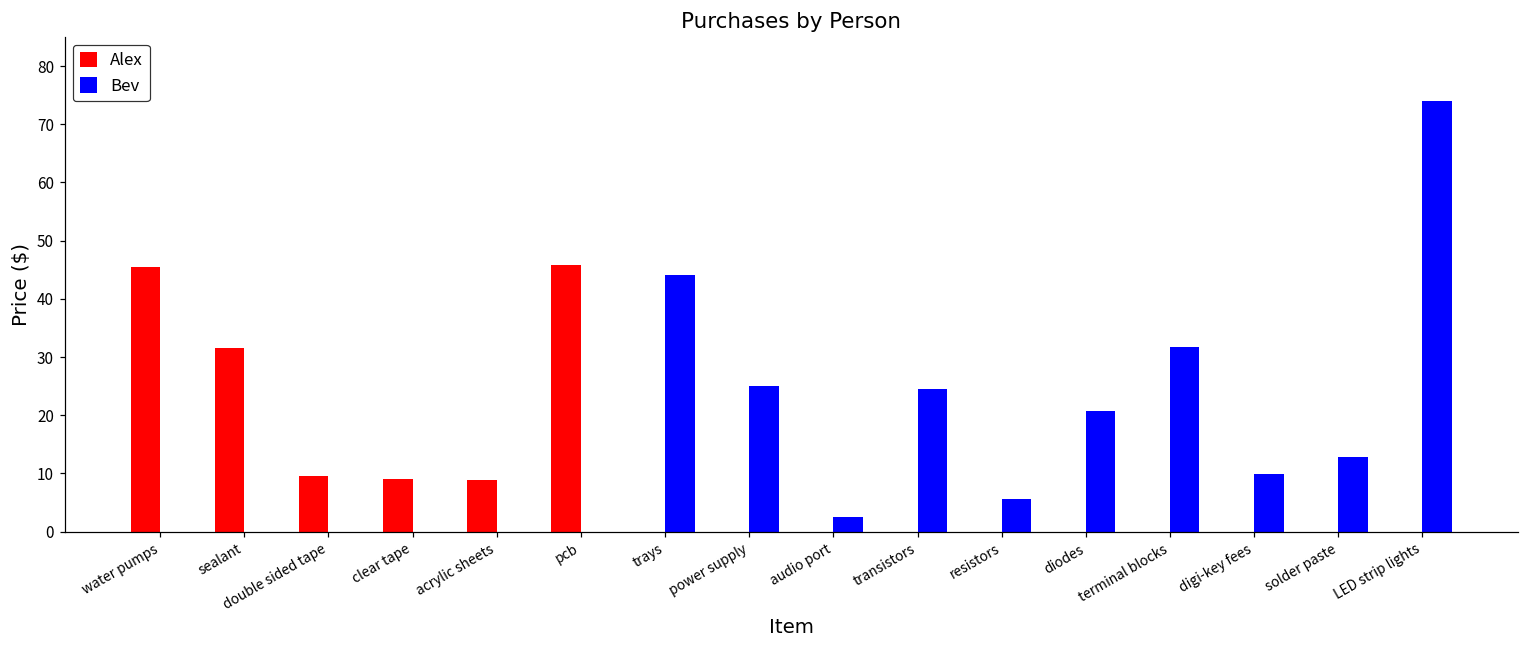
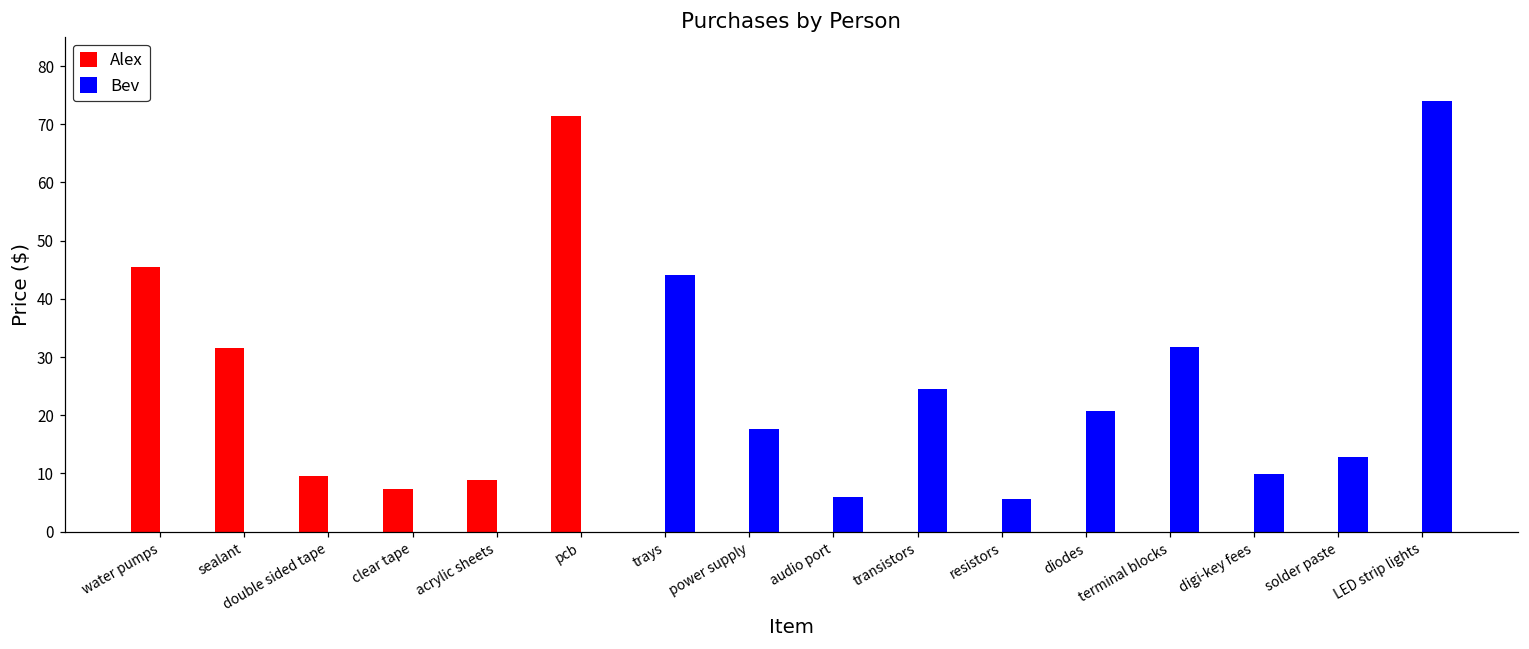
Alex, clear tape: 9 -> 7
Alex, pcb: 46 -> 71
Bev, power supply: 25 -> 18
Bev, audio port: 3 -> 6
